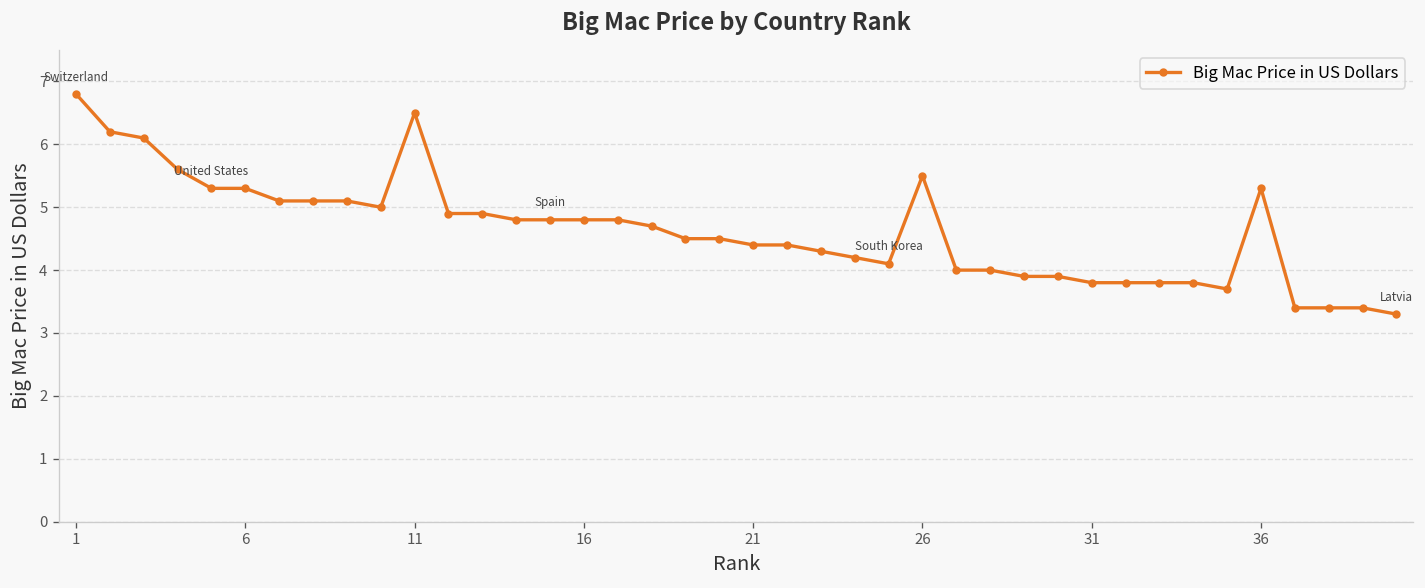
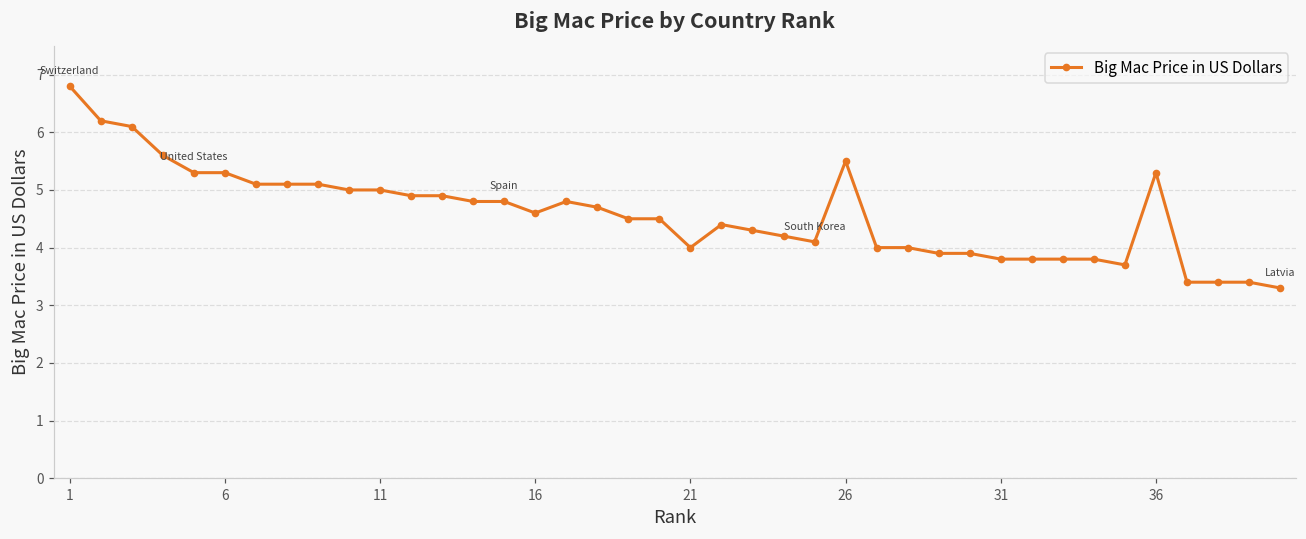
11: 6.5 -> 5.0
16: 4.8 -> 4.6
21: 4.4 -> 4.0
